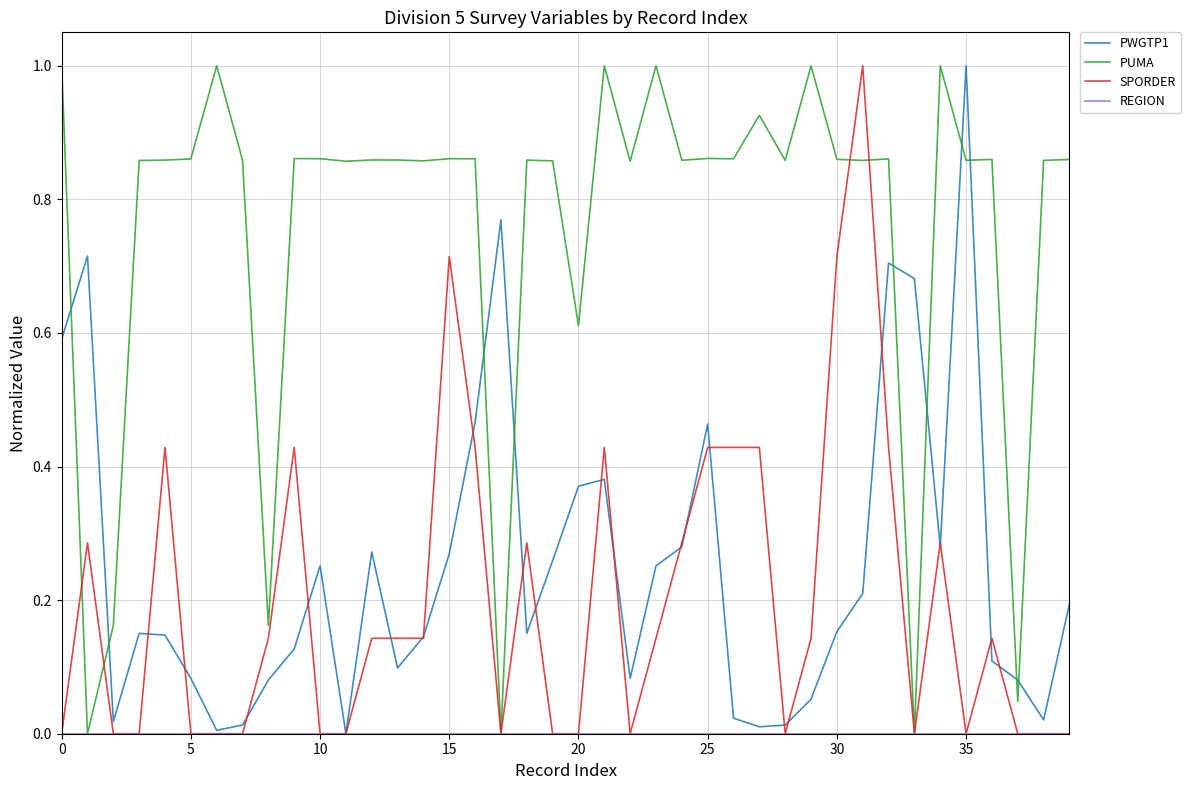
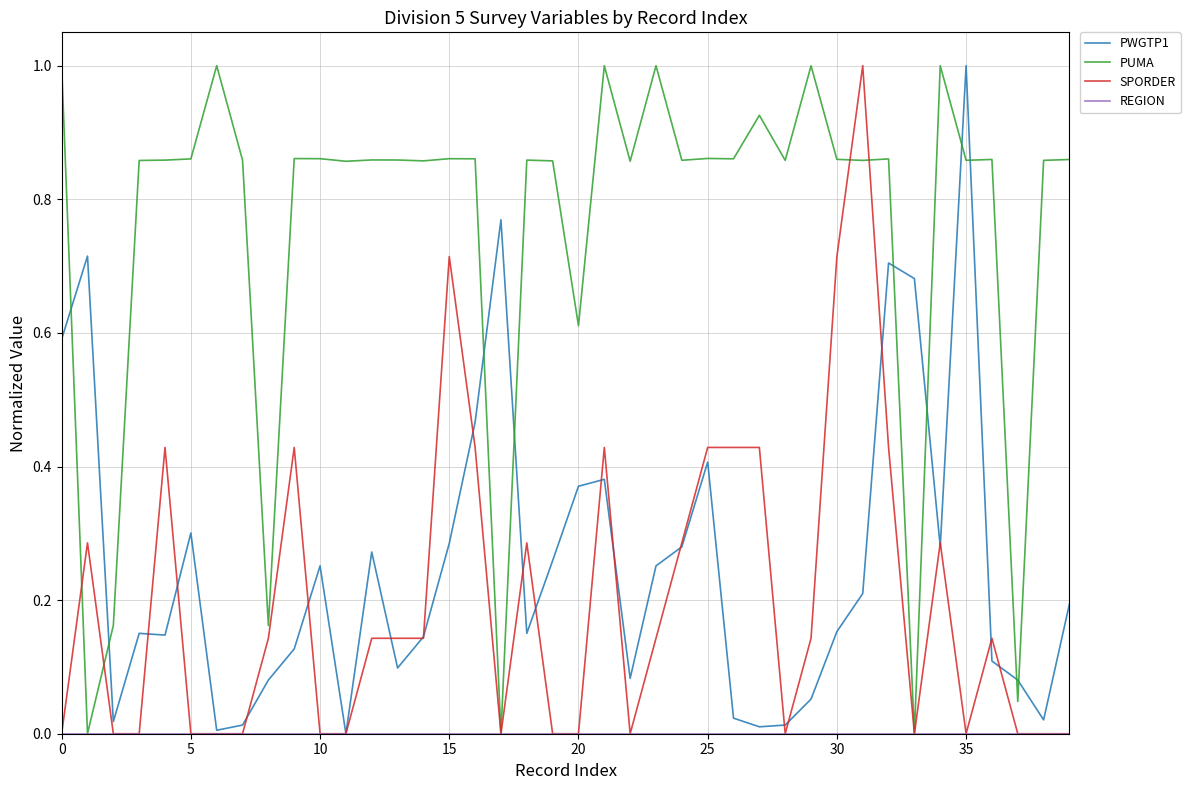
PWGTP1, 5: 0.08 -> 0.30
PWGTP1, 15: 0.27 -> 0.28
PWGTP1, 25: 0.46 -> 0.41
